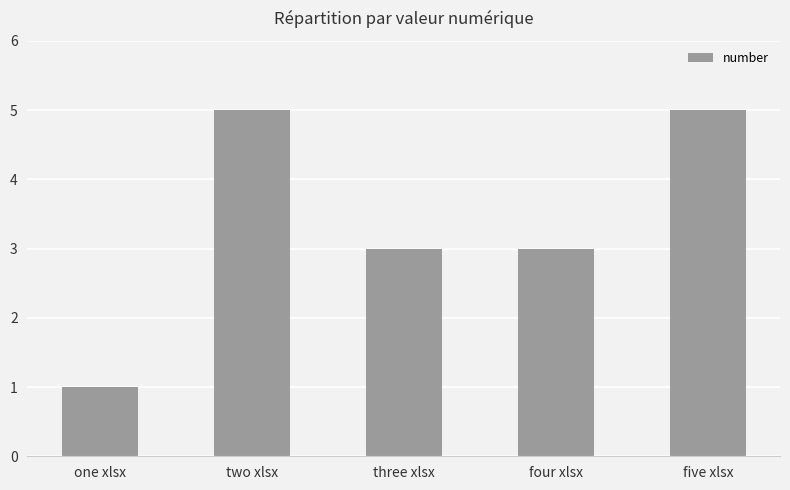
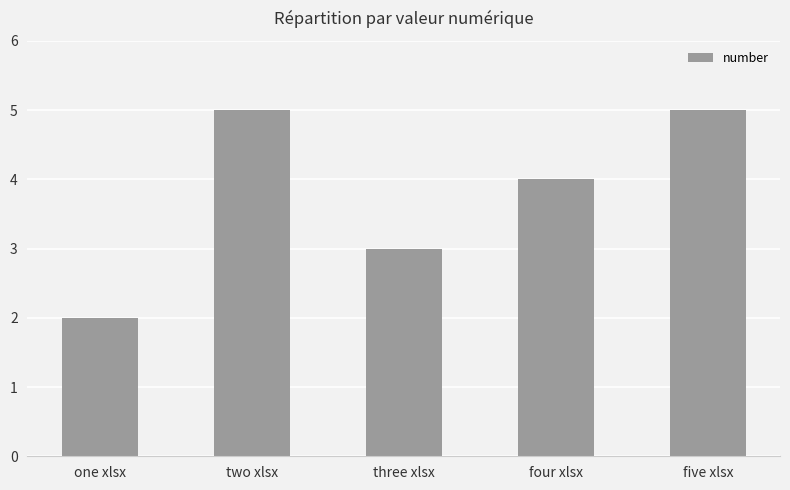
one xlsx: 1 -> 2
four xlsx: 3 -> 4
